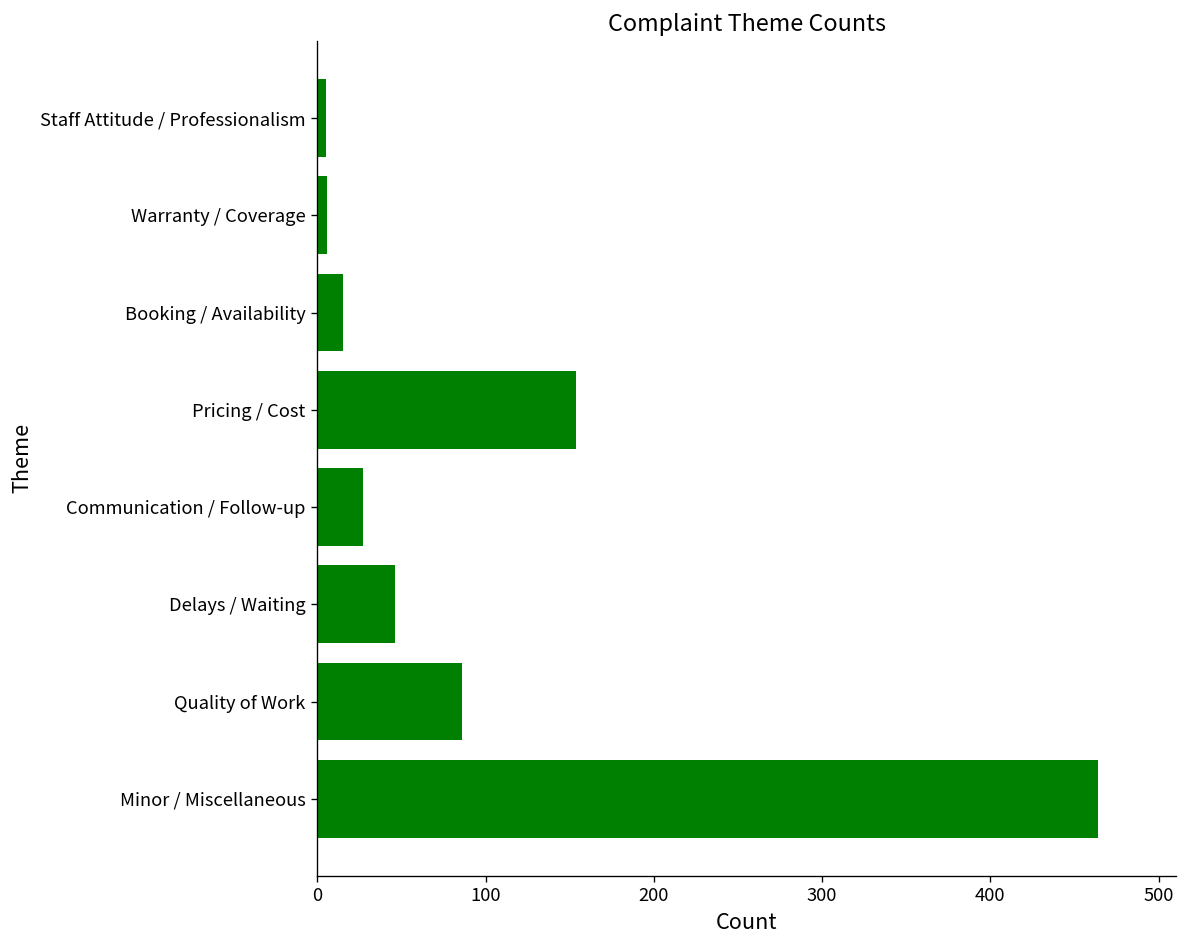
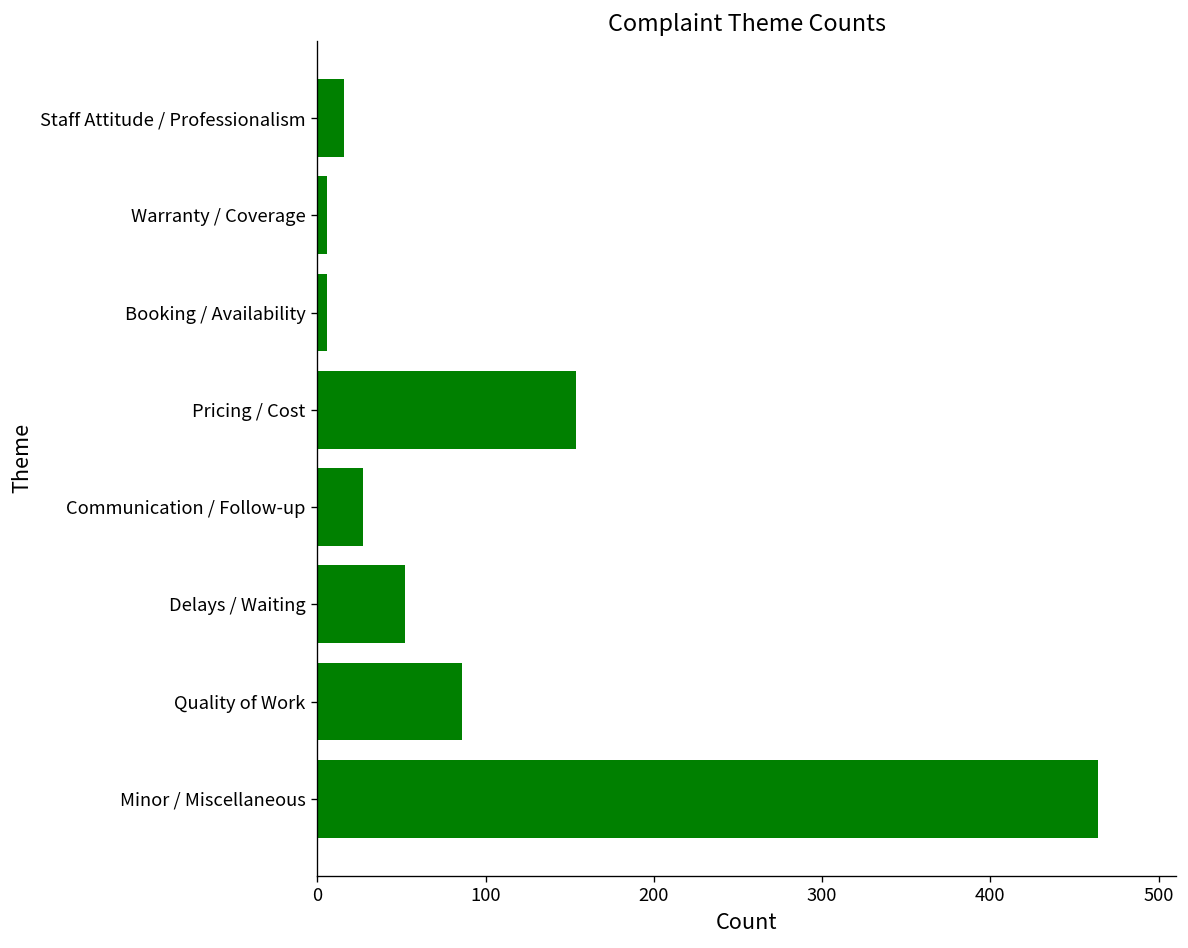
Staff Attitude / Professionalism: 5 -> 16
Booking / Availability: 15 -> 6
Delays / Waiting: 46 -> 52
